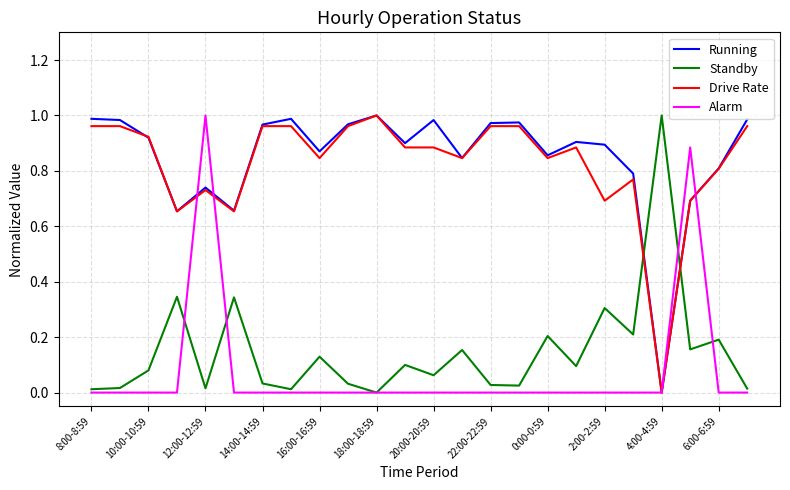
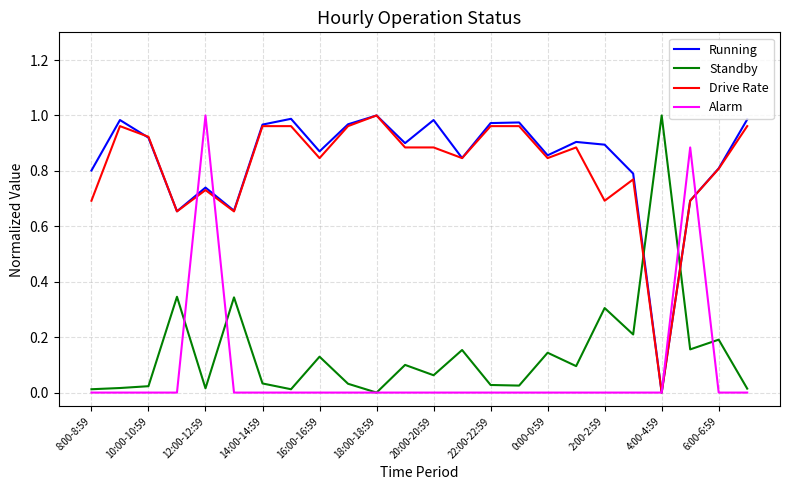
Running, 8:00-8:59: 0.99 -> 0.80
Drive Rate, 8:00-8:59: 0.96 -> 0.69
Standby, 10:00-10:59: 0.08 -> 0.02
Standby, 0:00-0:59: 0.20 -> 0.14
